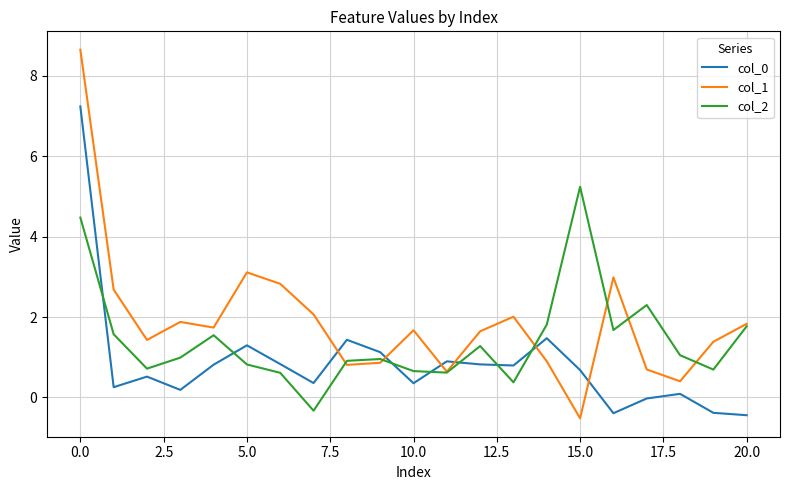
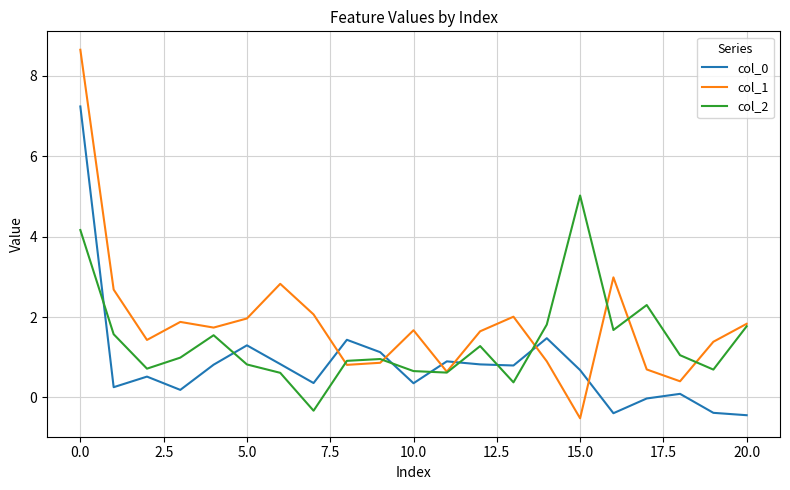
col_2, 0.0: 4.5 -> 4.2
col_1, 5.0: 3.1 -> 2.0
col_2, 15.0: 5.2 -> 5.0
